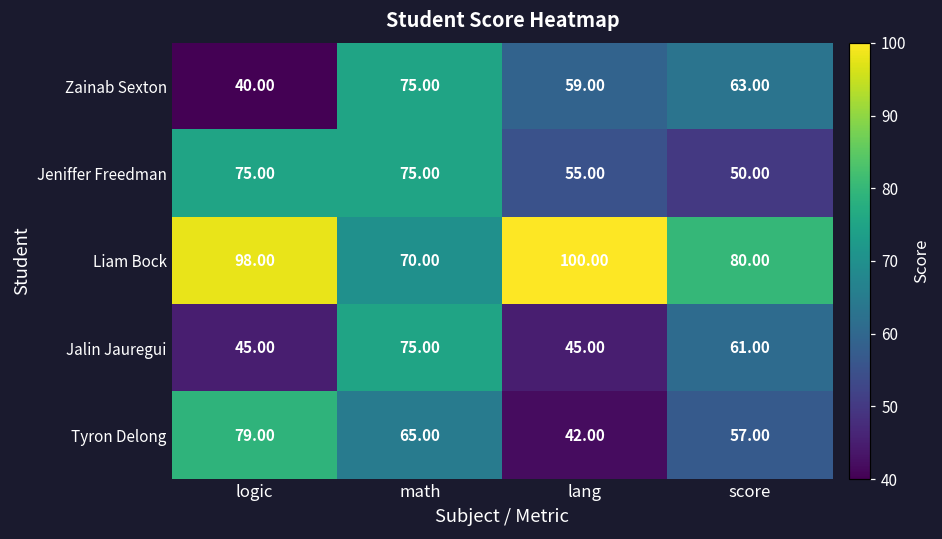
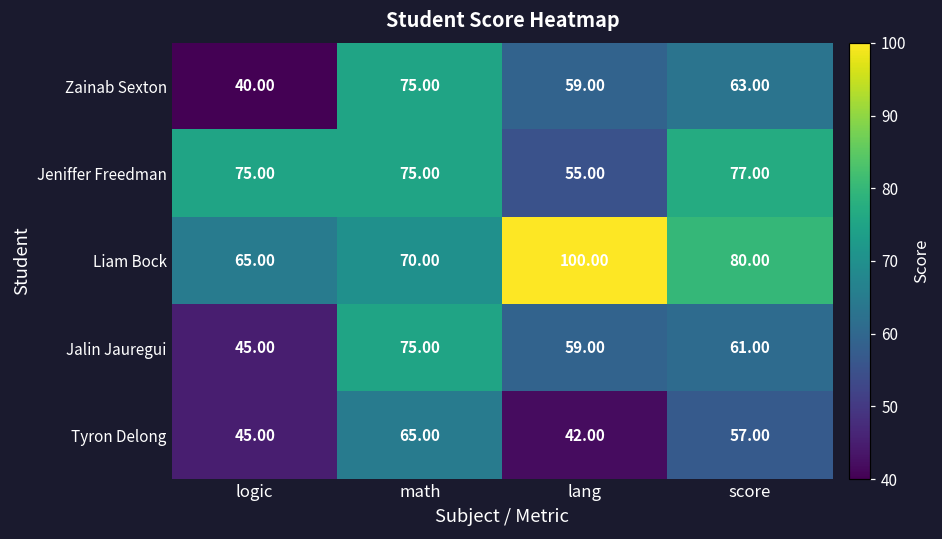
Jeniffer Freedman, score: 50.00 -> 77.00
Liam Bock, logic: 98.00 -> 65.00
Jalin Jauregui, lang: 45.00 -> 59.00
Tyron Delong, logic: 79.00 -> 45.00
